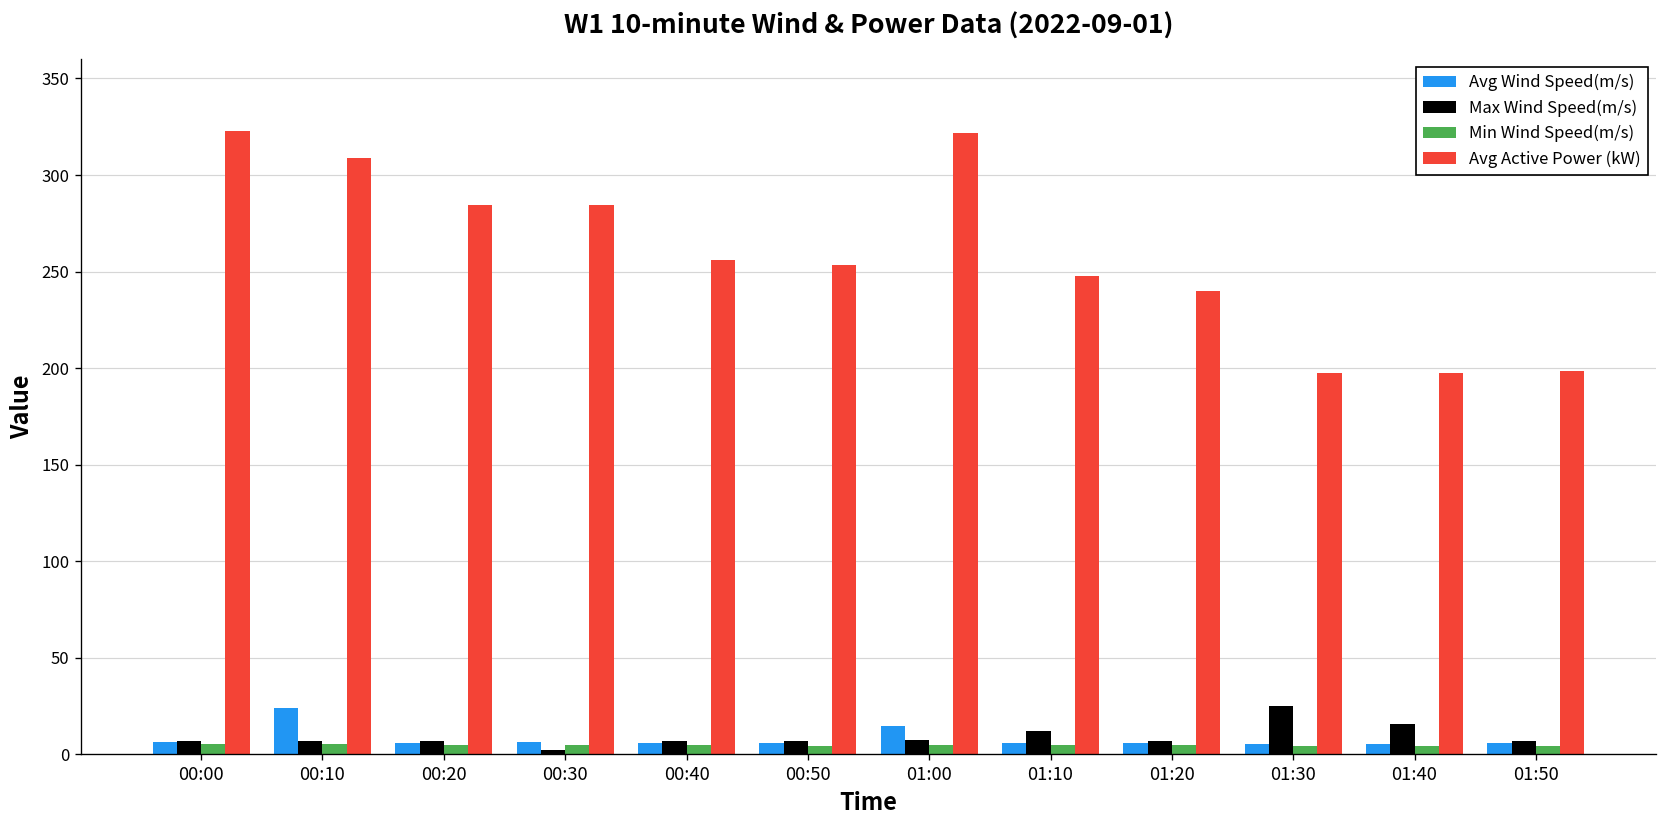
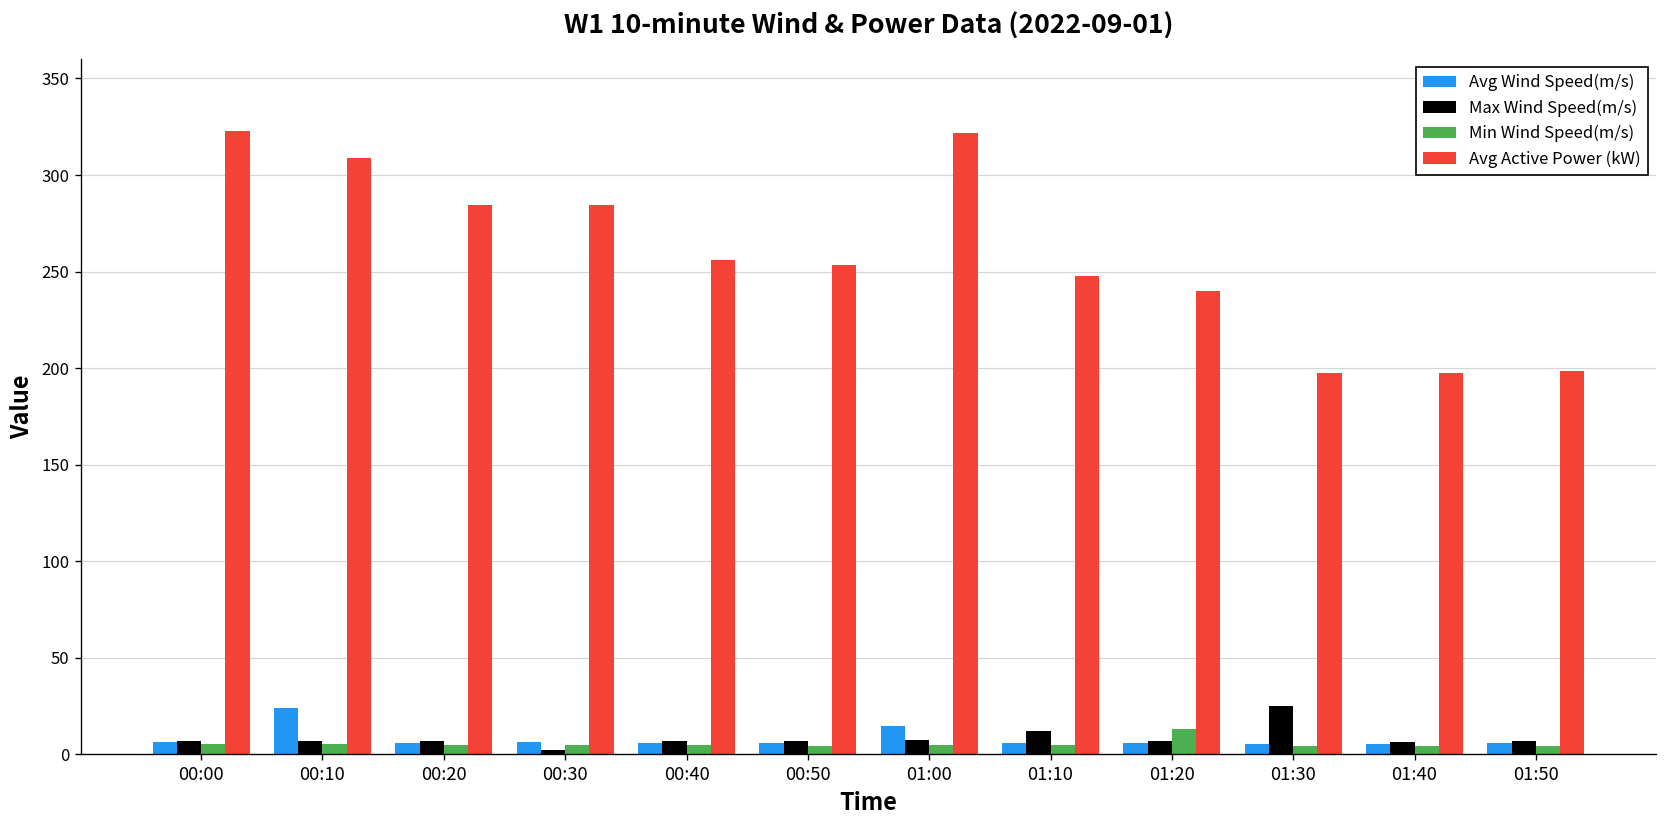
Min Wind Speed(m/s), 01:20: 5 -> 13
Max Wind Speed(m/s), 01:40: 16 -> 7
